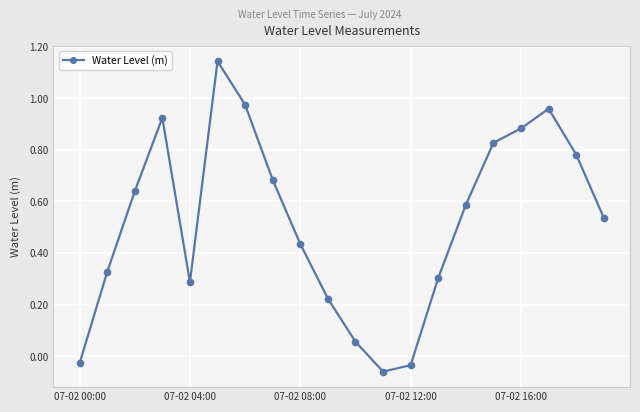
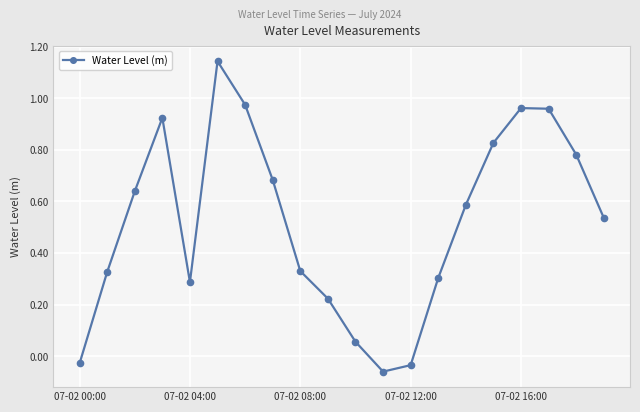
07-02 08:00: 0.43 -> 0.33
07-02 16:00: 0.88 -> 0.96
